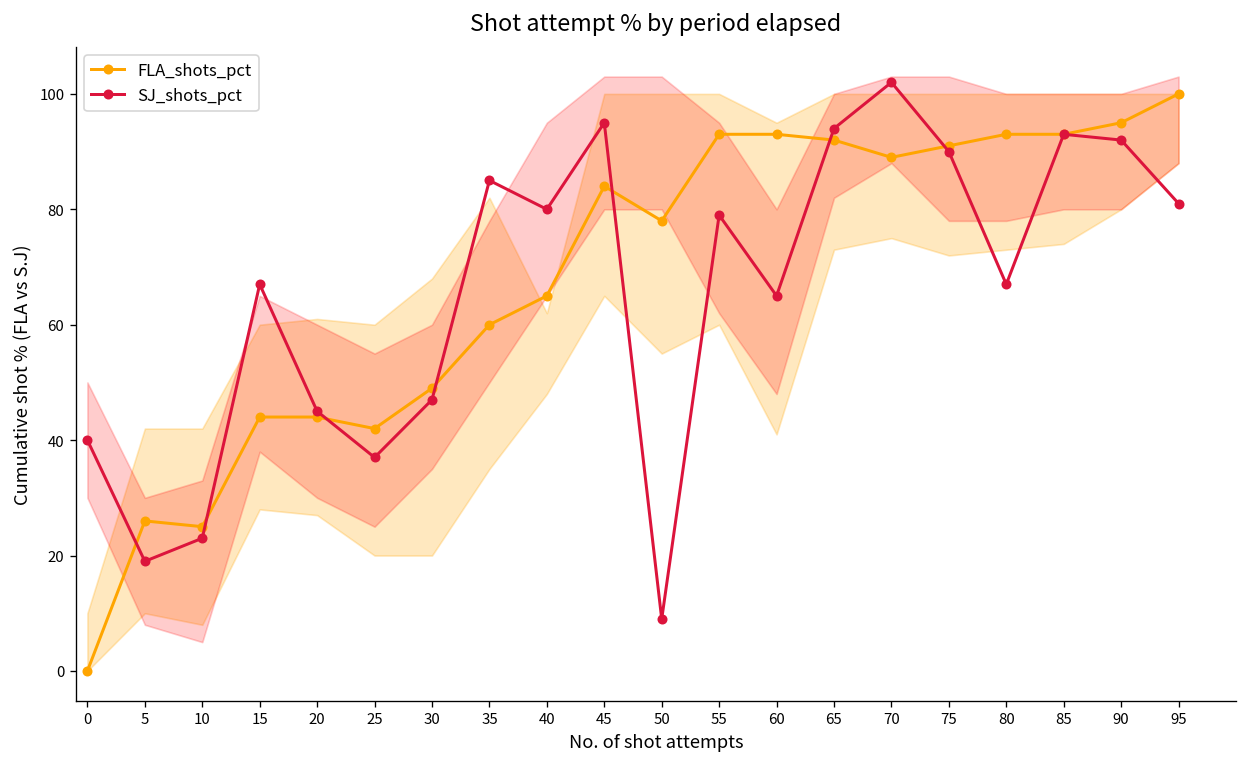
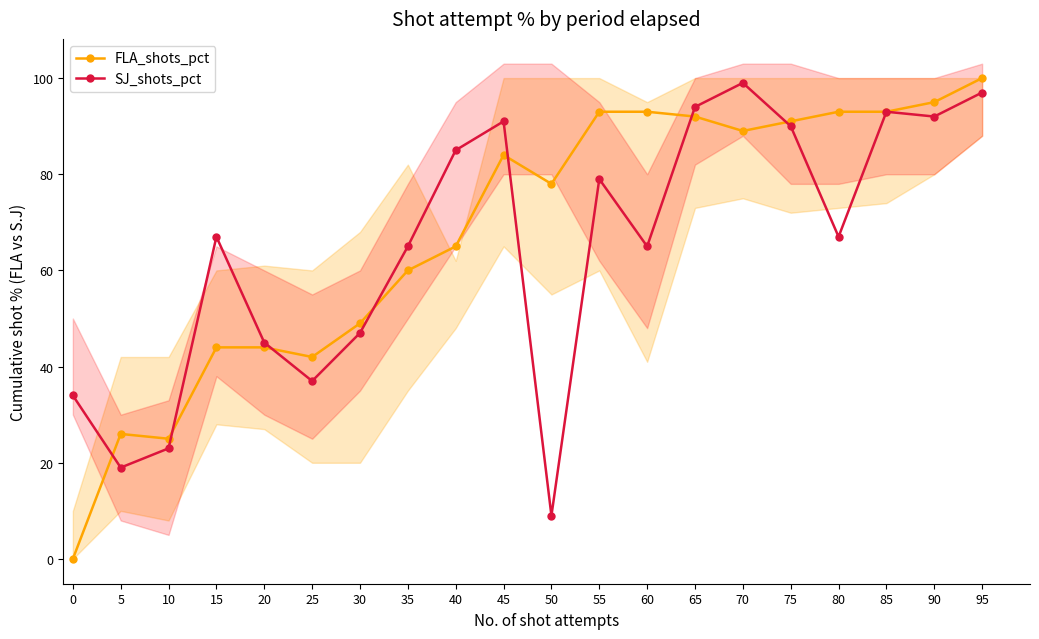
SJ_shots_pct, 0: 40 -> 34
SJ_shots_pct, 35: 85 -> 65
SJ_shots_pct, 40: 80 -> 85
SJ_shots_pct, 45: 95 -> 91
SJ_shots_pct, 70: 102 -> 99
SJ_shots_pct, 95: 81 -> 97
